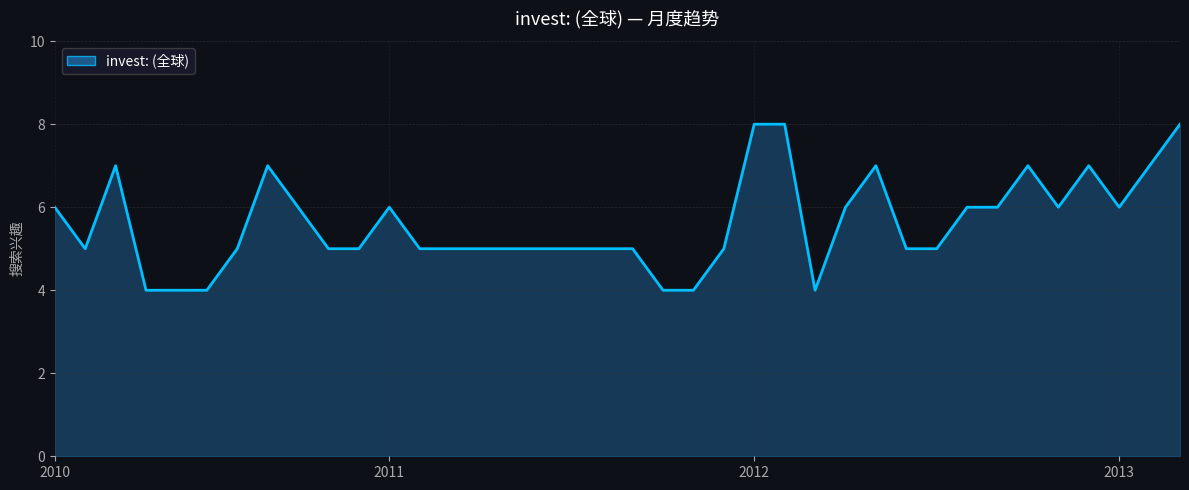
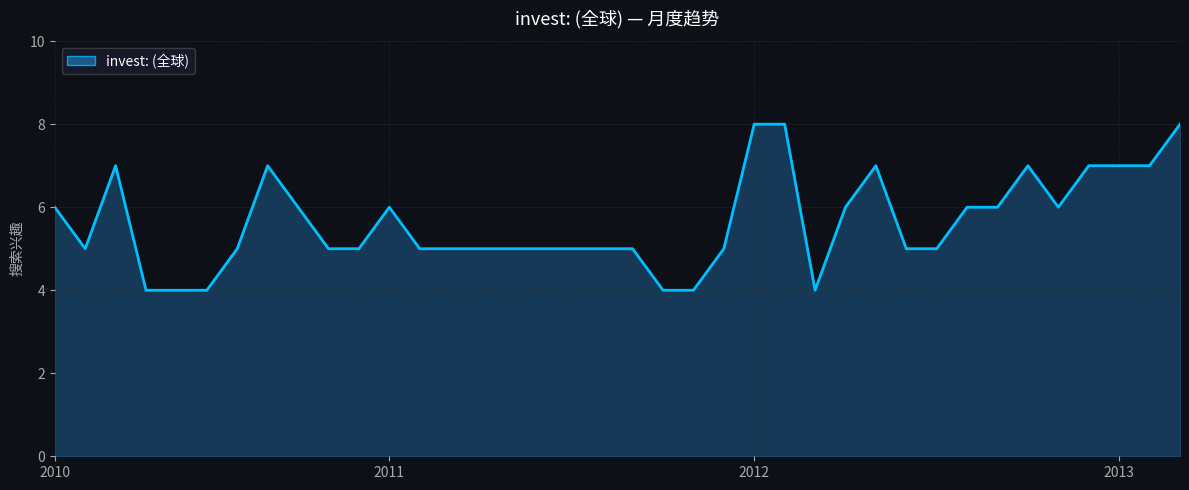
2013: 6 -> 7
